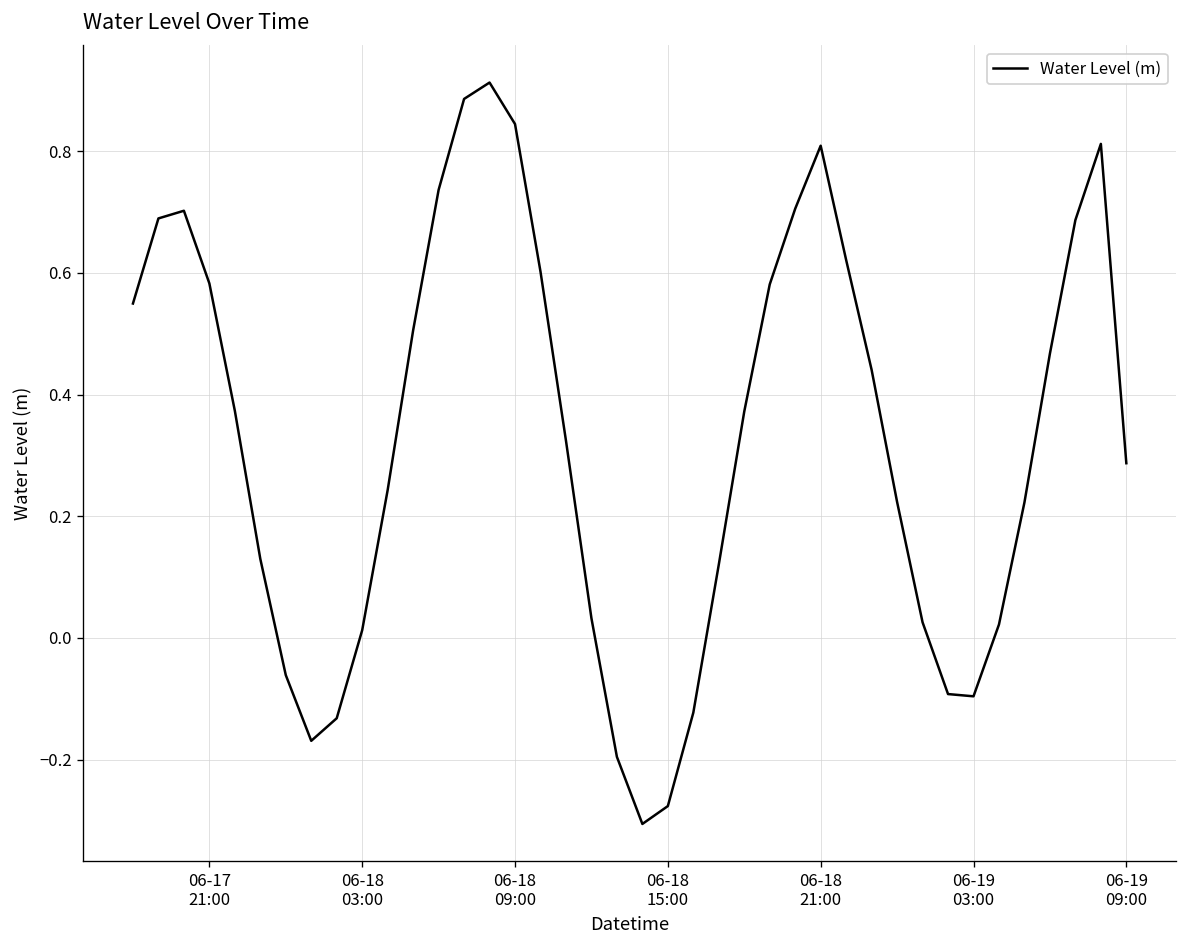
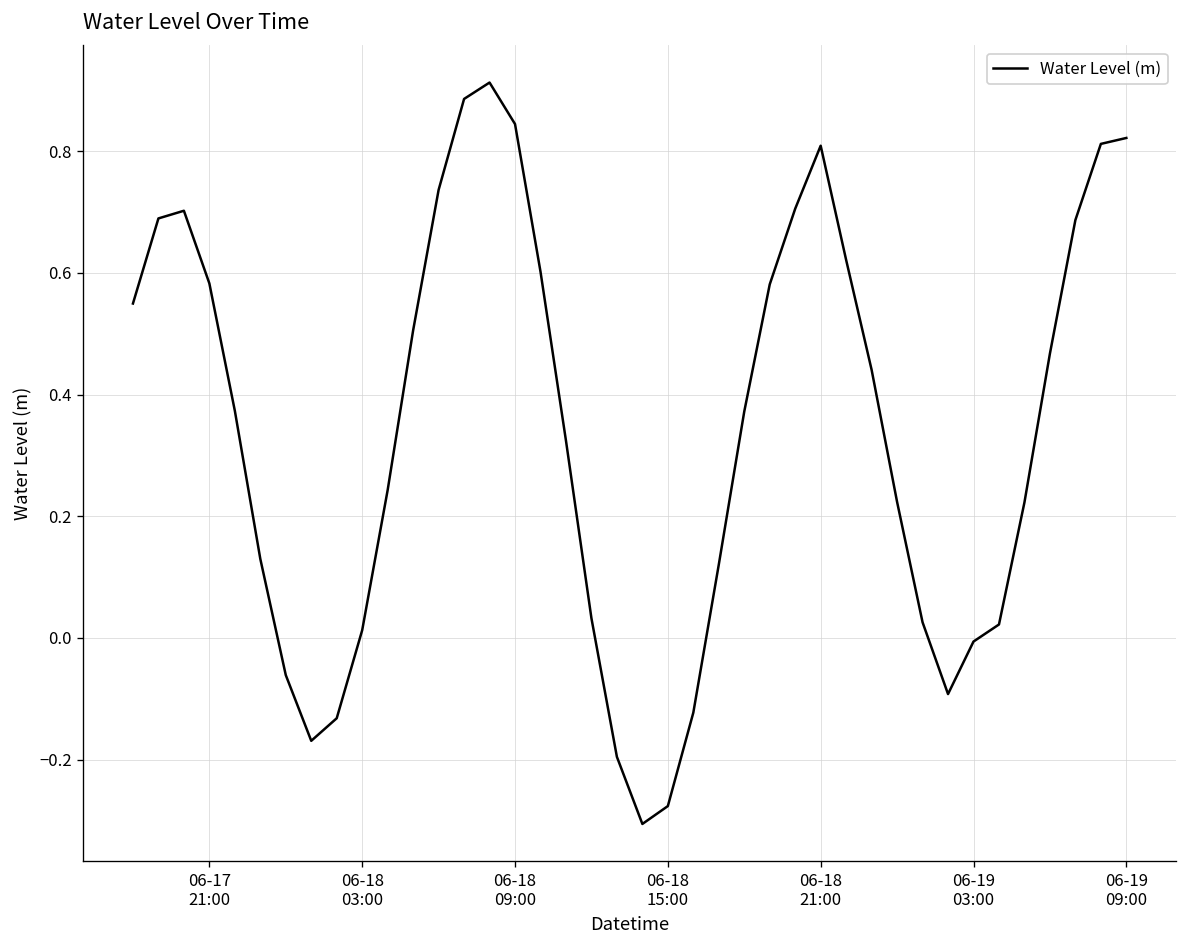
06-19 03:00: -0.10 -> -0.01
06-19 09:00: 0.29 -> 0.82
